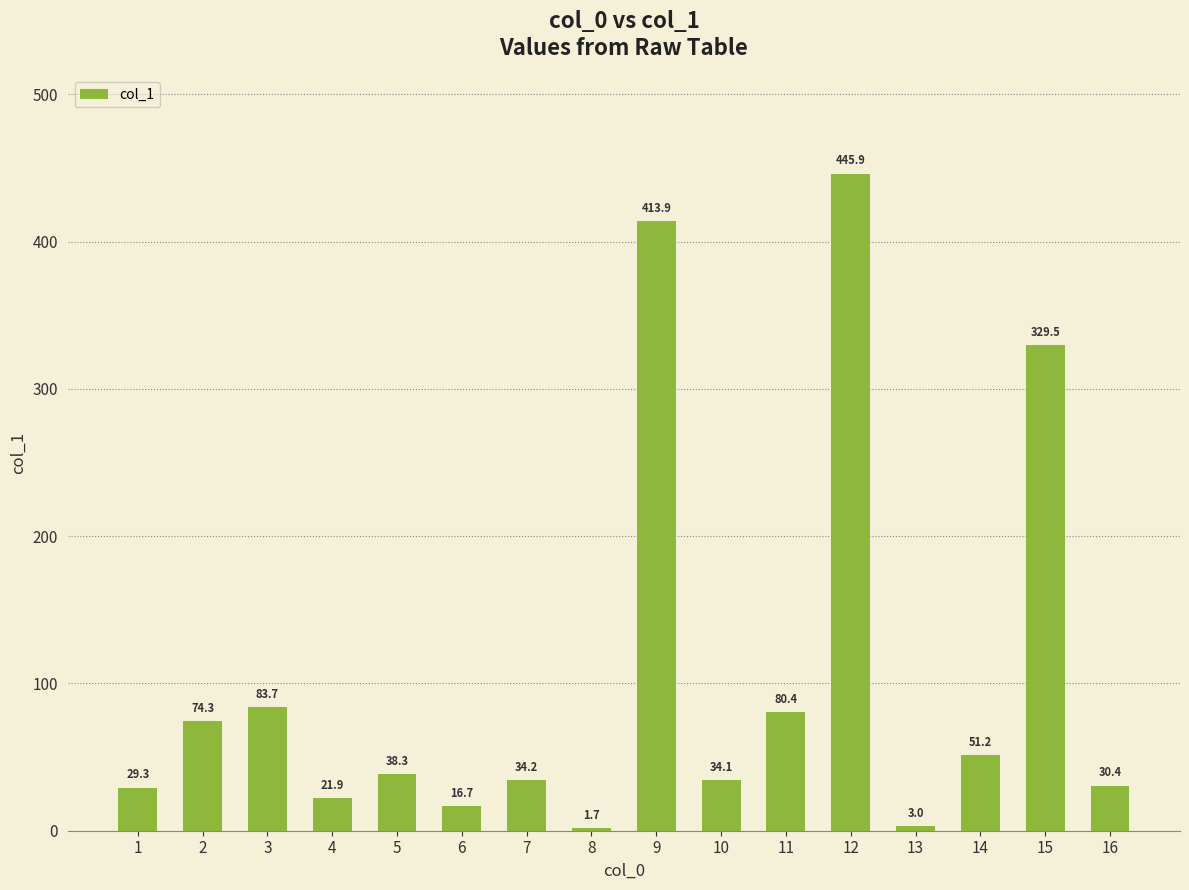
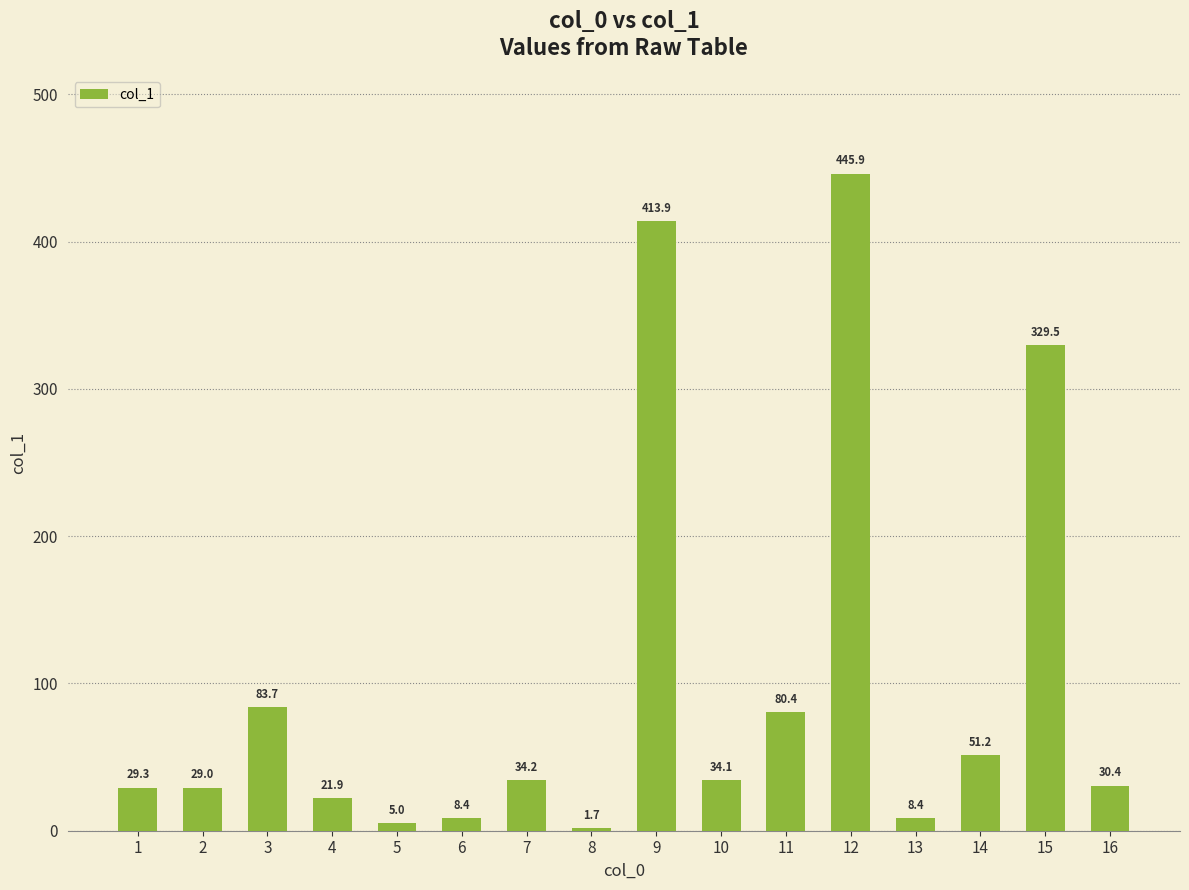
2: 74.3 -> 29.0
5: 38.3 -> 5.0
6: 16.7 -> 8.4
13: 3.0 -> 8.4
